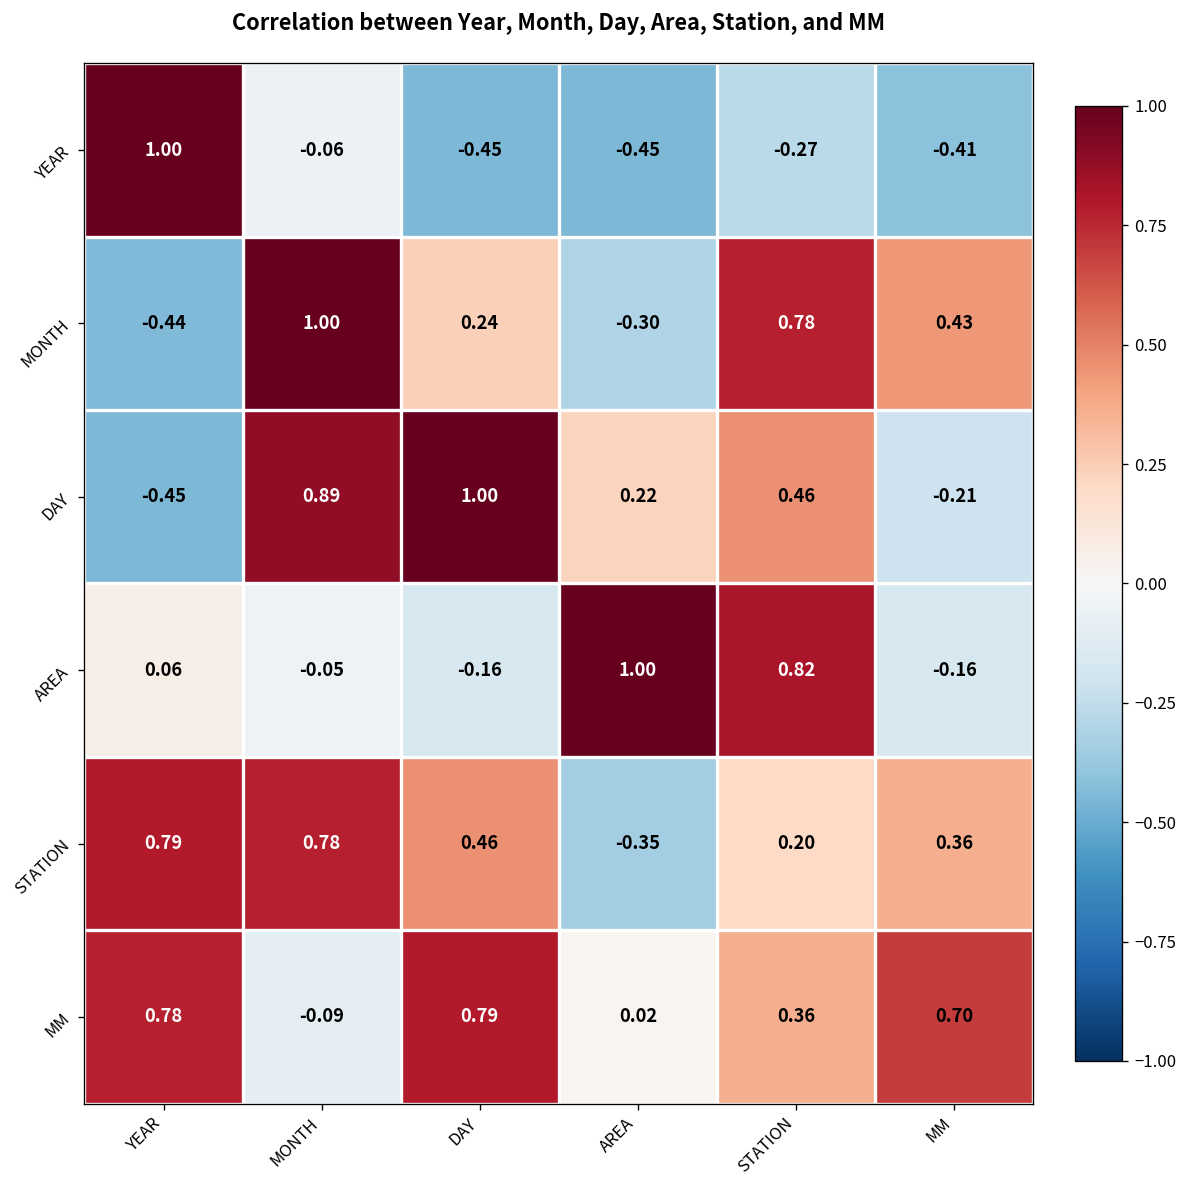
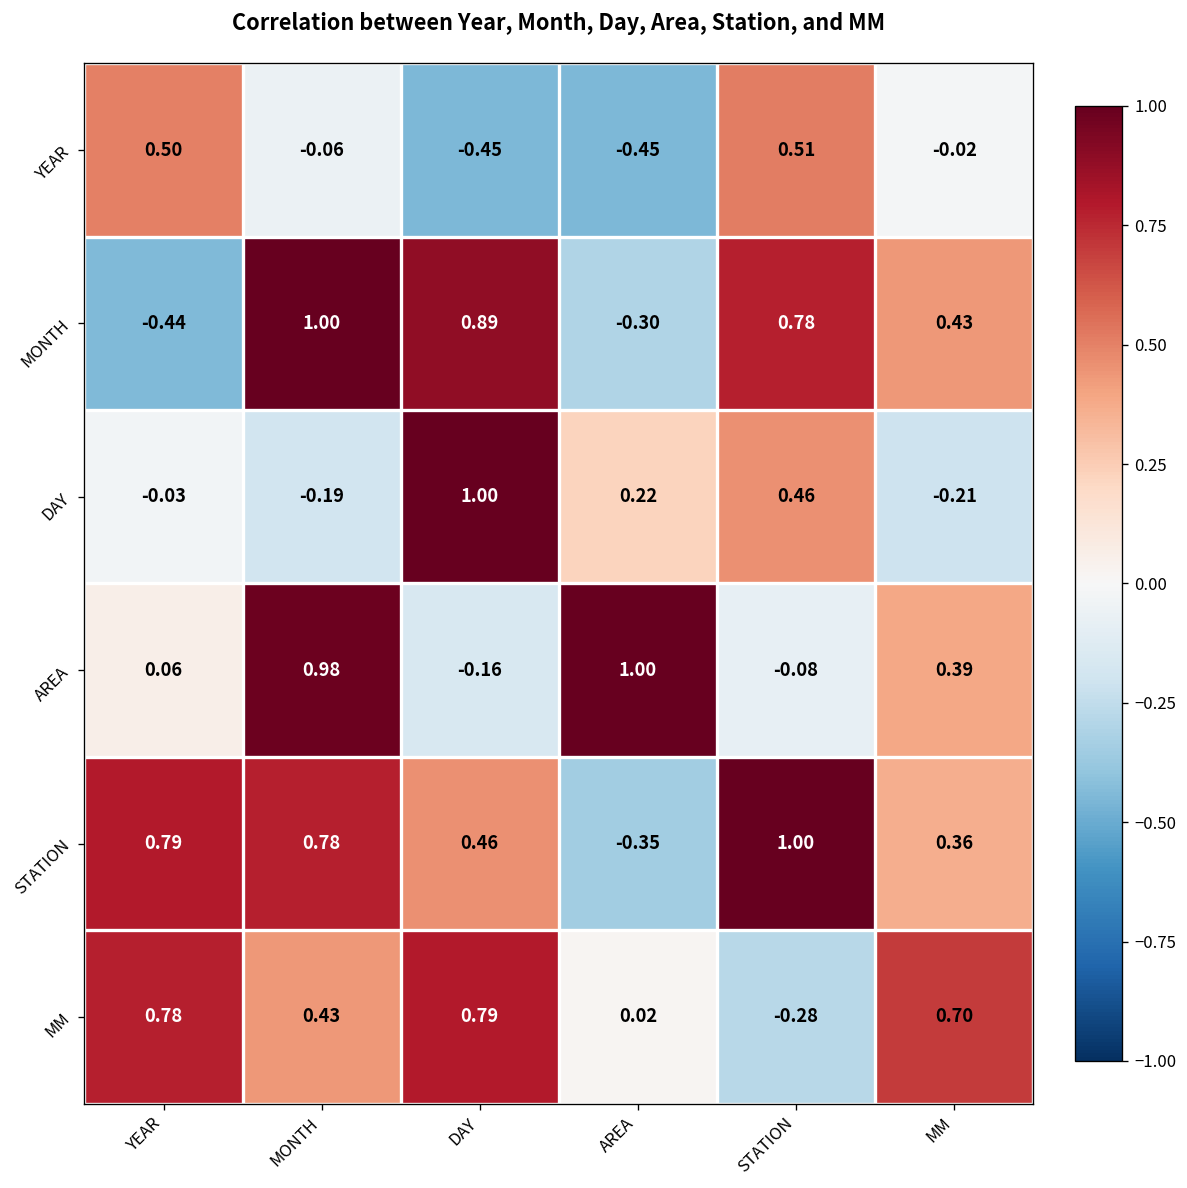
YEAR, YEAR: 1.00 -> 0.50
YEAR, STATION: -0.27 -> 0.51
YEAR, MM: -0.41 -> -0.02
MONTH, DAY: 0.24 -> 0.89
DAY, YEAR: -0.45 -> -0.03
DAY, MONTH: 0.89 -> -0.19
AREA, MONTH: -0.05 -> 0.98
AREA, STATION: 0.82 -> -0.08
AREA, MM: -0.16 -> 0.39
STATION, STATION: 0.20 -> 1.00
MM, MONTH: -0.09 -> 0.43
MM, STATION: 0.36 -> -0.28
